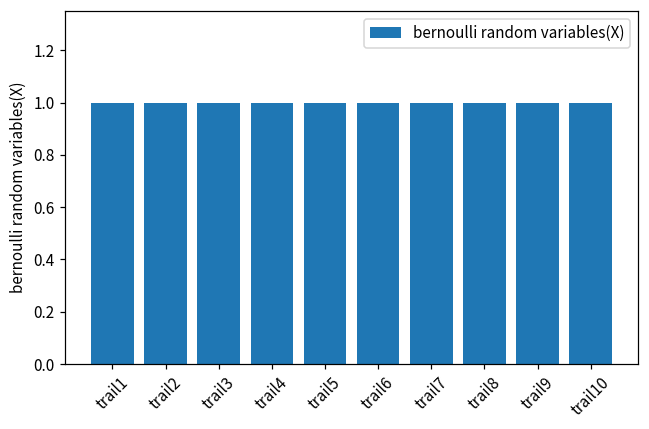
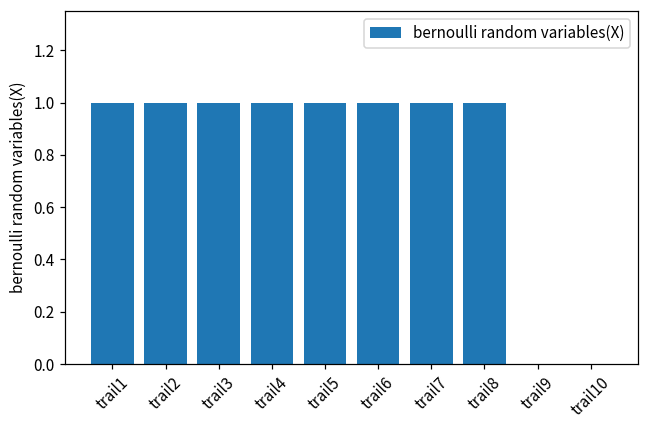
trail9: 1 -> 0
trail10: 1 -> 0
